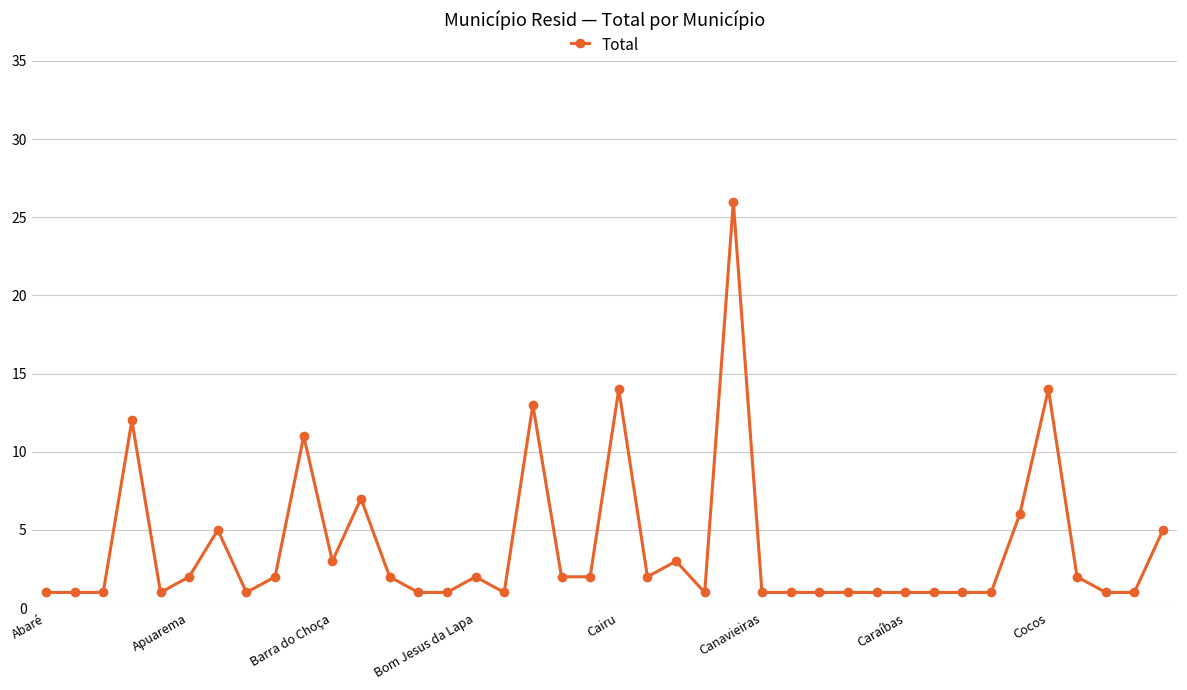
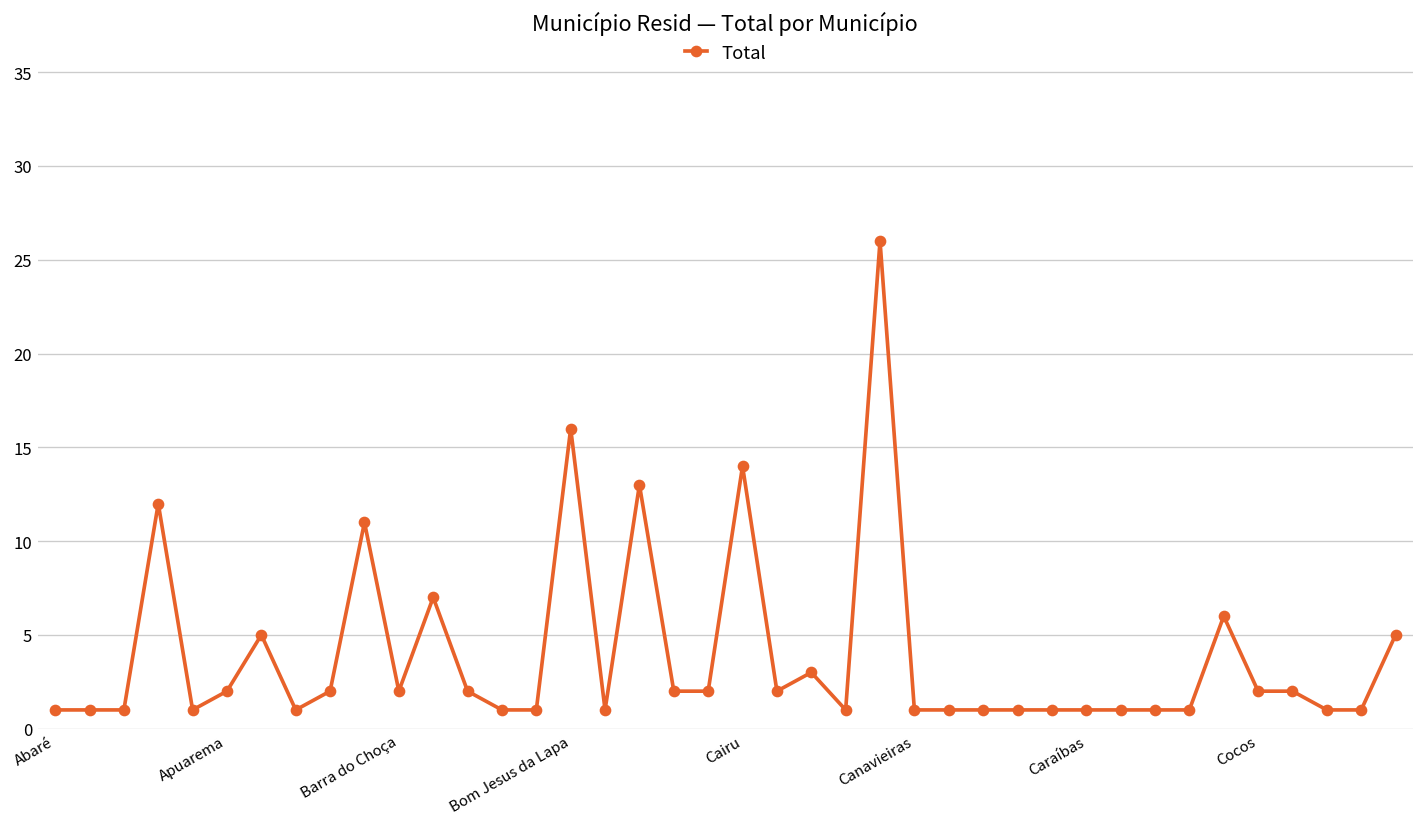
Barra do Choça: 3 -> 2
Bom Jesus da Lapa: 2 -> 16
Cocos: 14 -> 2
